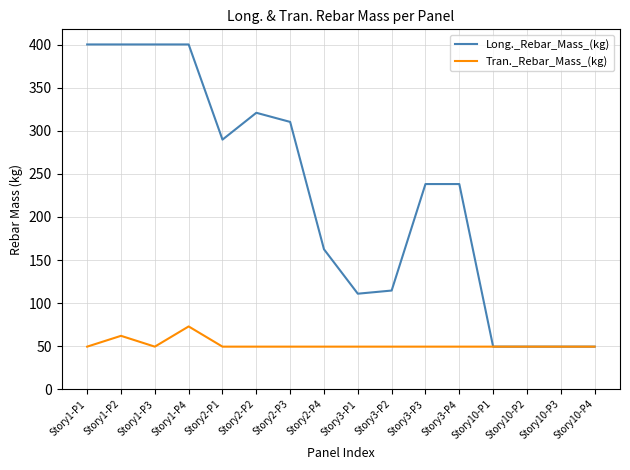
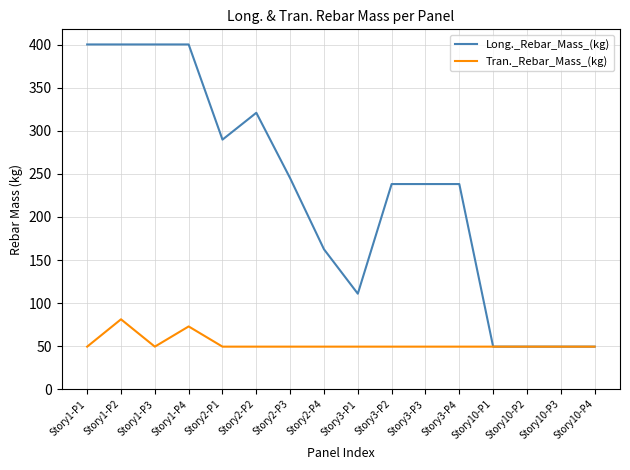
Tran._Rebar_Mass_(kg), Story1-P2: 60 -> 80
Long._Rebar_Mass_(kg), Story2-P3: 310 -> 250
Long._Rebar_Mass_(kg), Story3-P2: 110 -> 240
